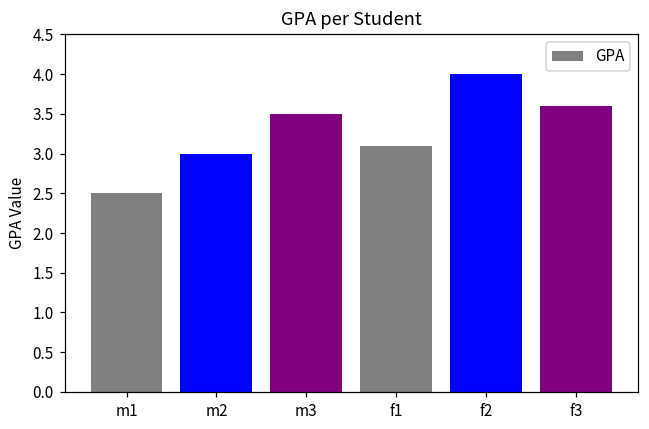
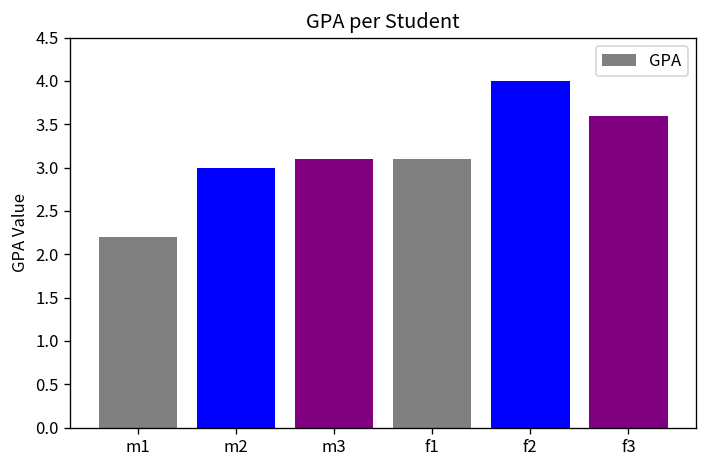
m1: 2.5 -> 2.2
m3: 3.5 -> 3.1
